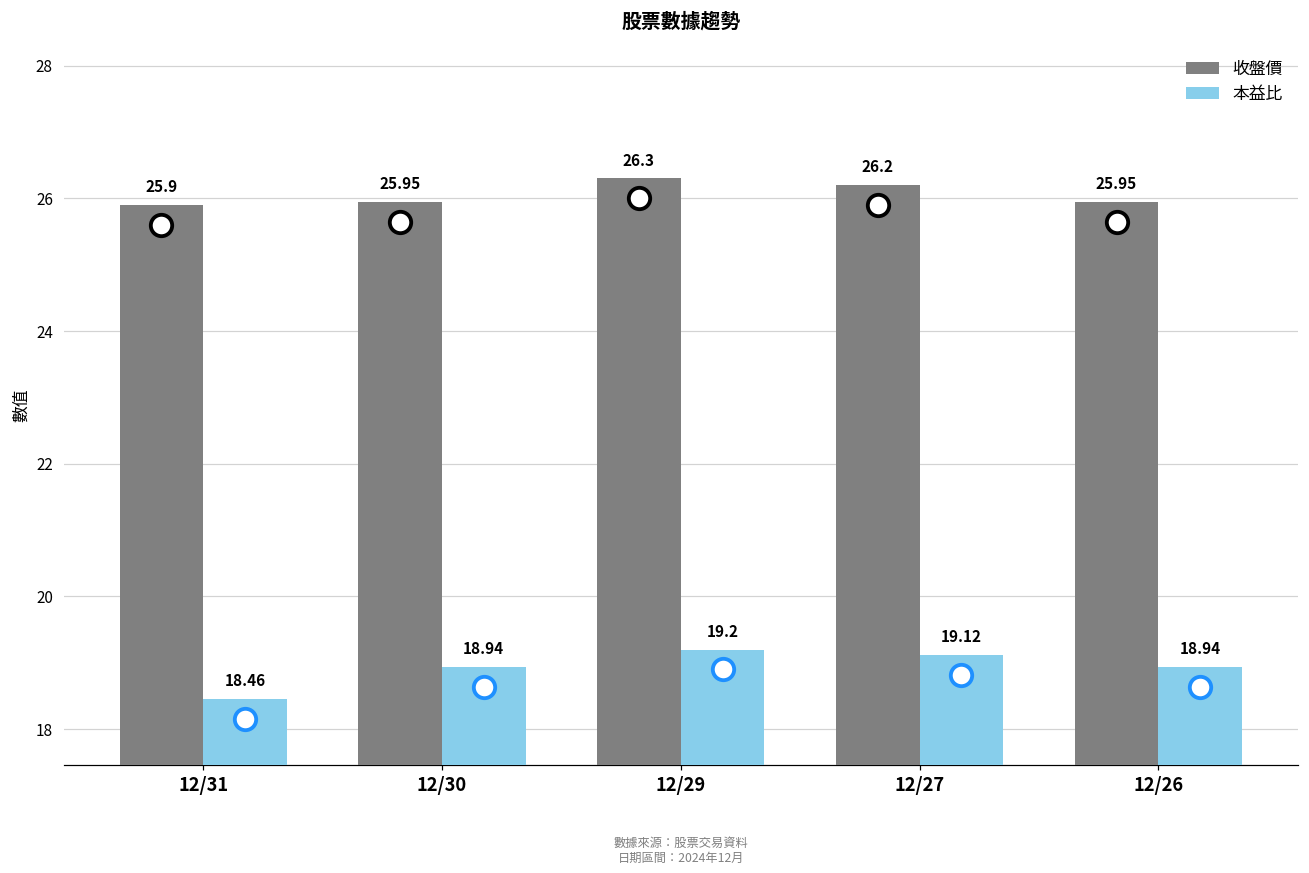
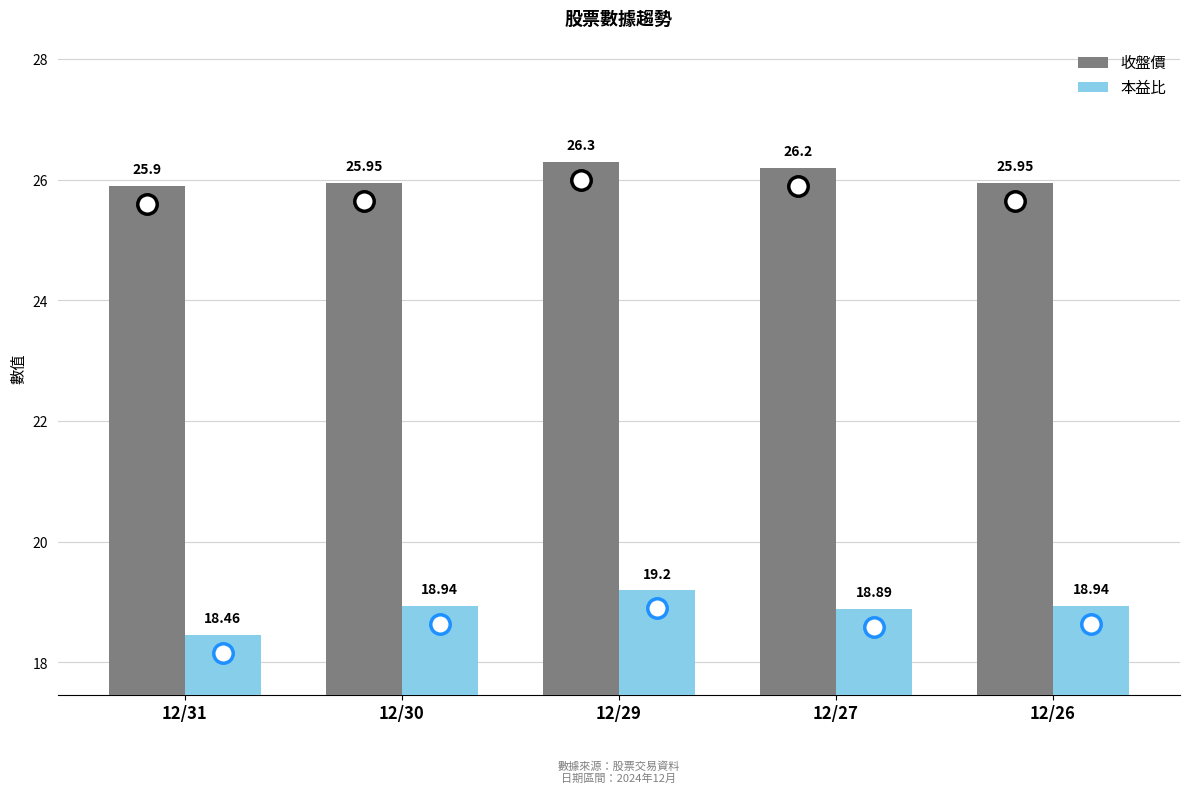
本益比, 12/27: 19.12 -> 18.89
